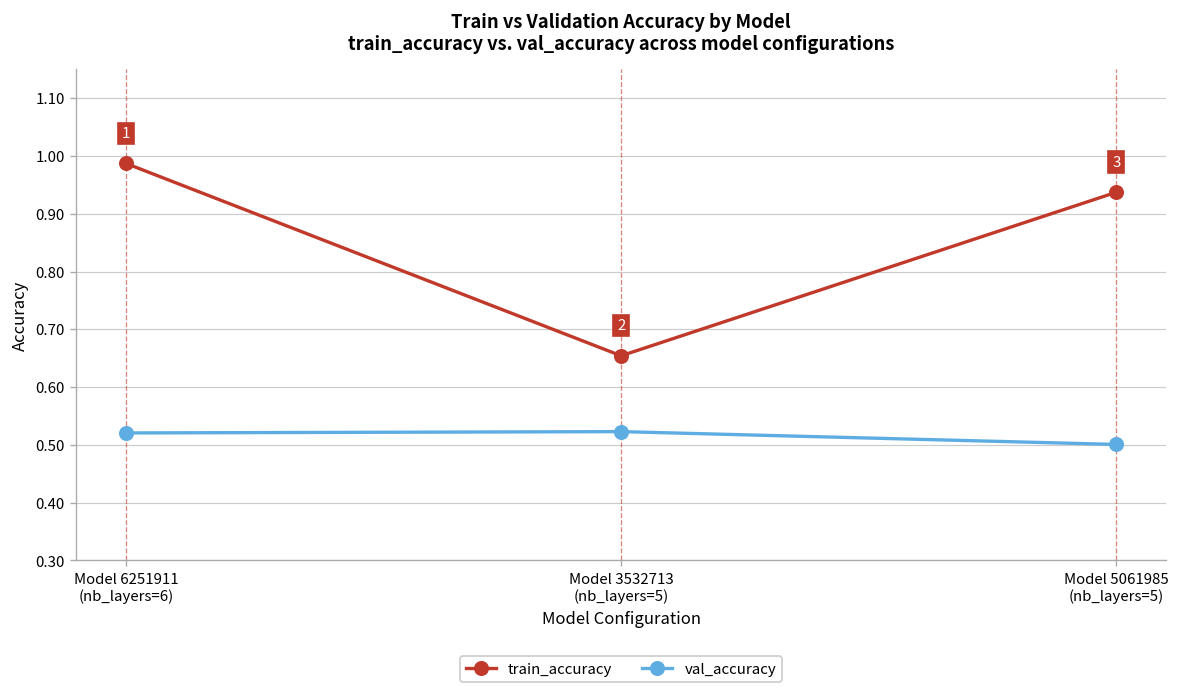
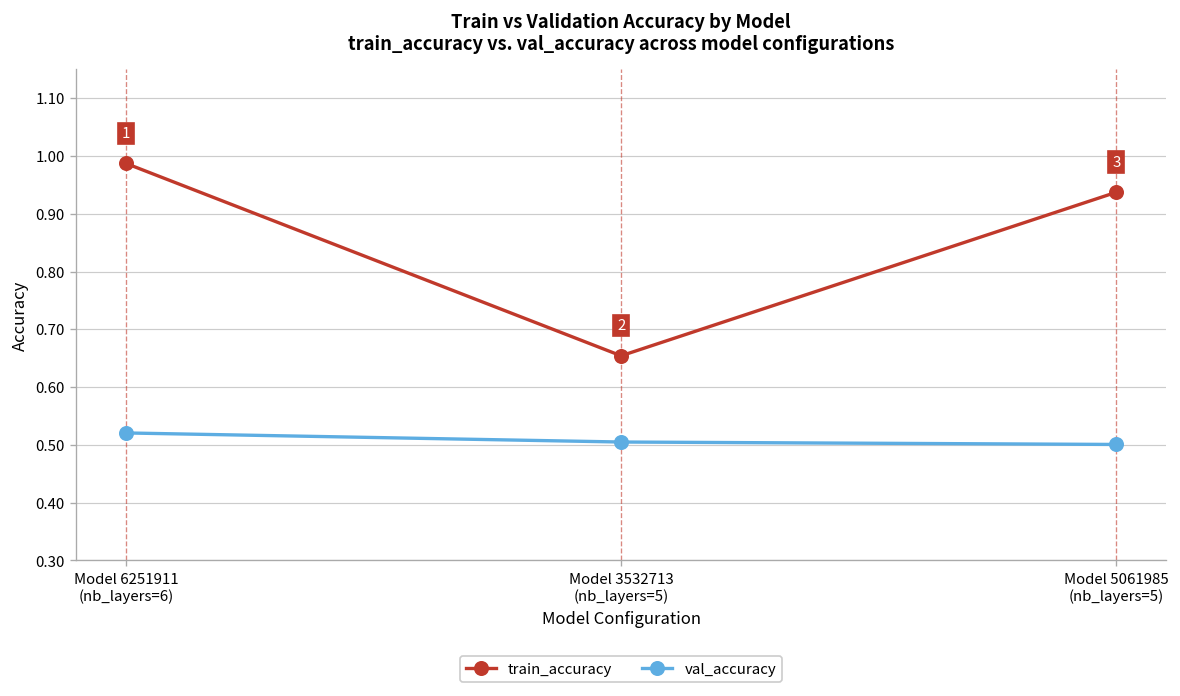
val_accuracy, Model 3532713 (nb_layers=5): 0.52 -> 0.51
